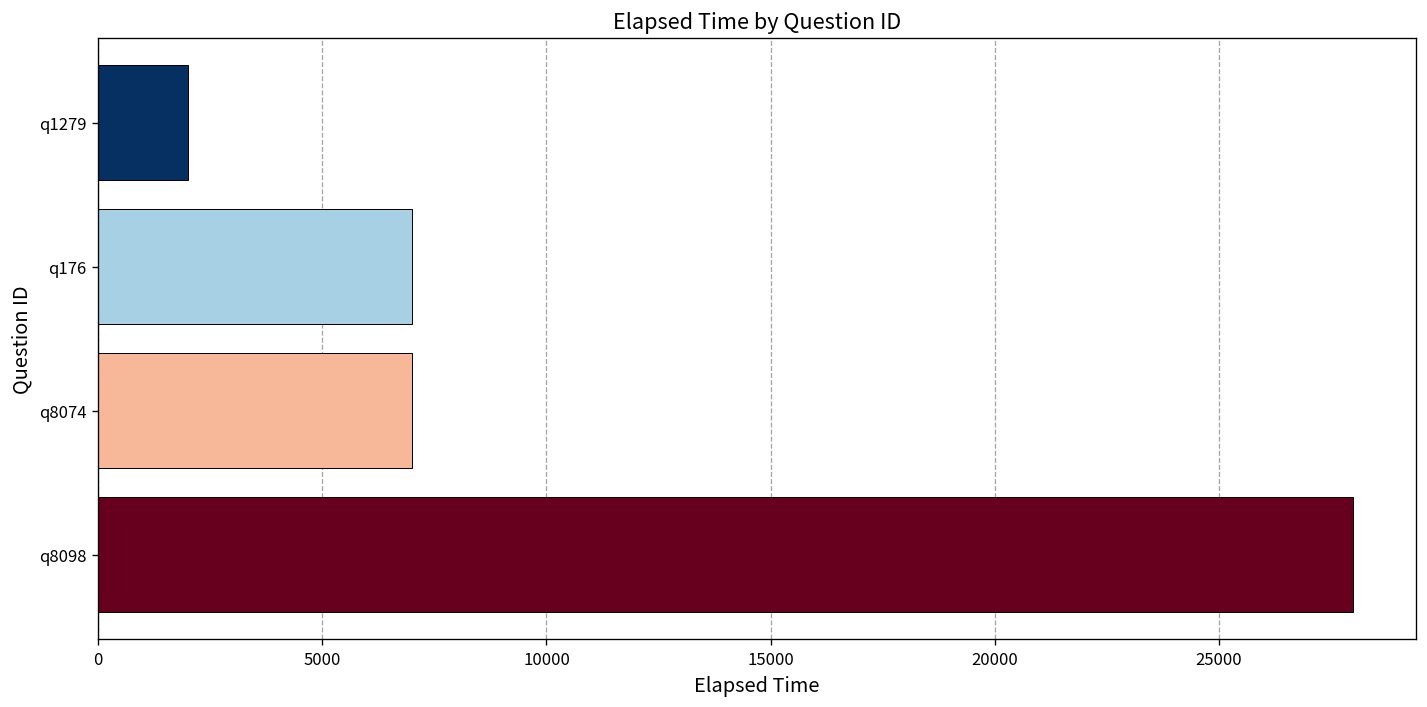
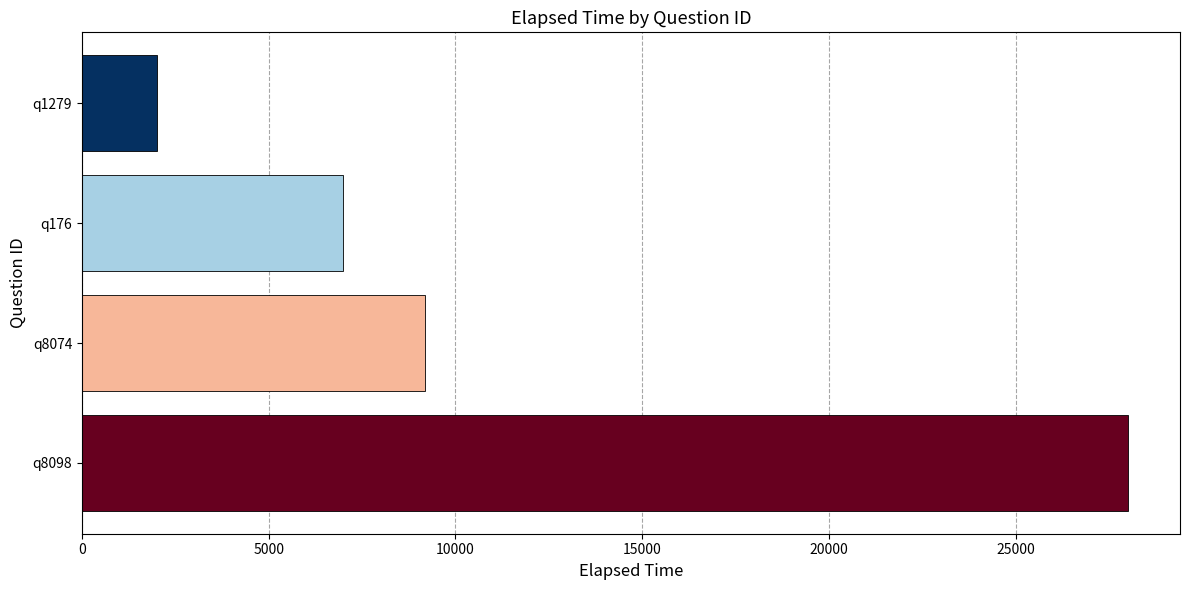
q8074: 7000 -> 9200
